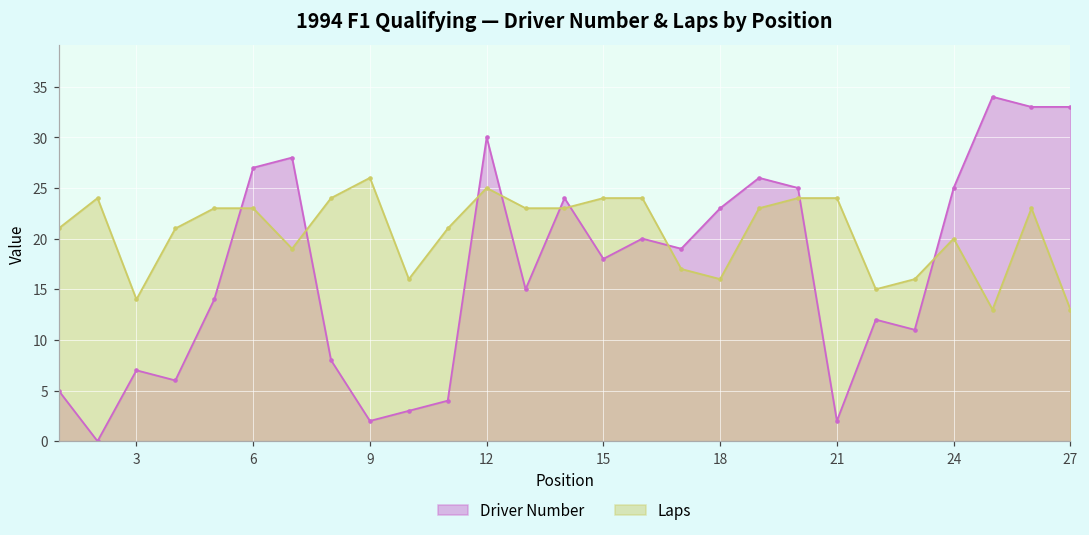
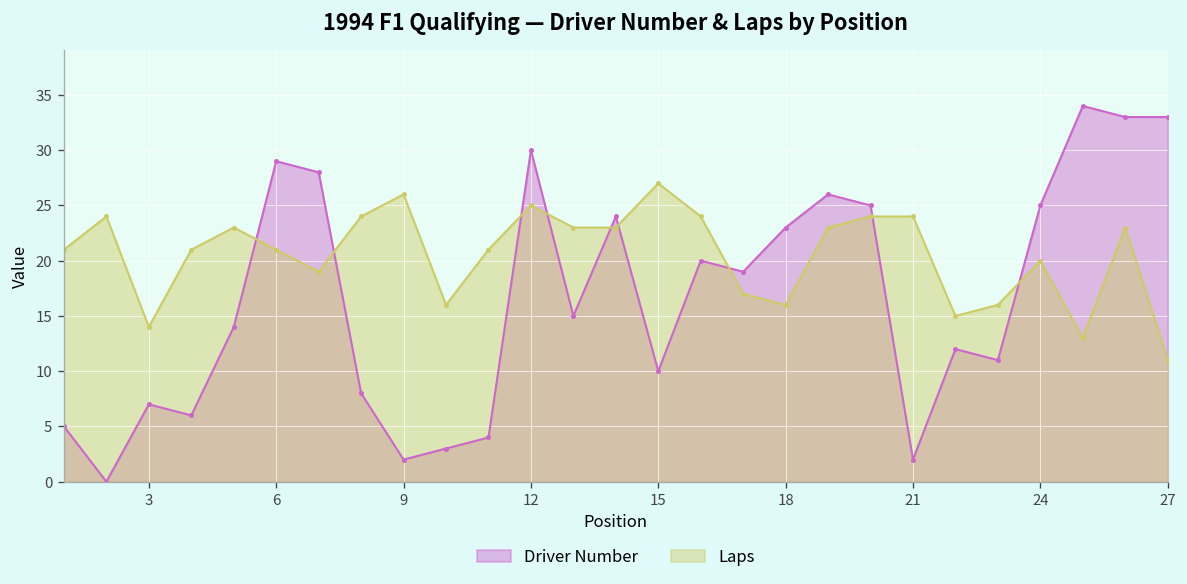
Driver Number, 6: 27 -> 29
Laps, 6: 23 -> 21
Driver Number, 15: 18 -> 10
Laps, 15: 24 -> 27
Laps, 27: 13 -> 11
